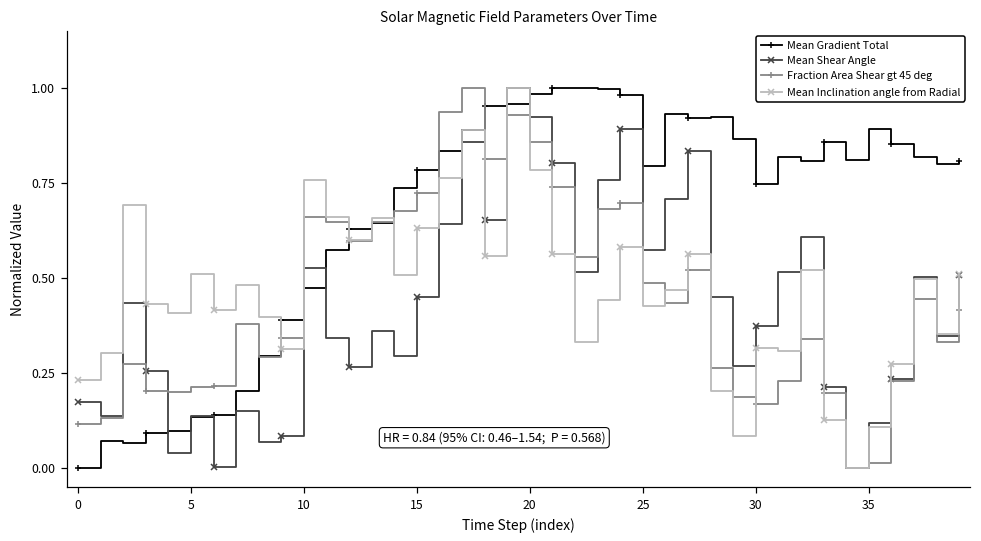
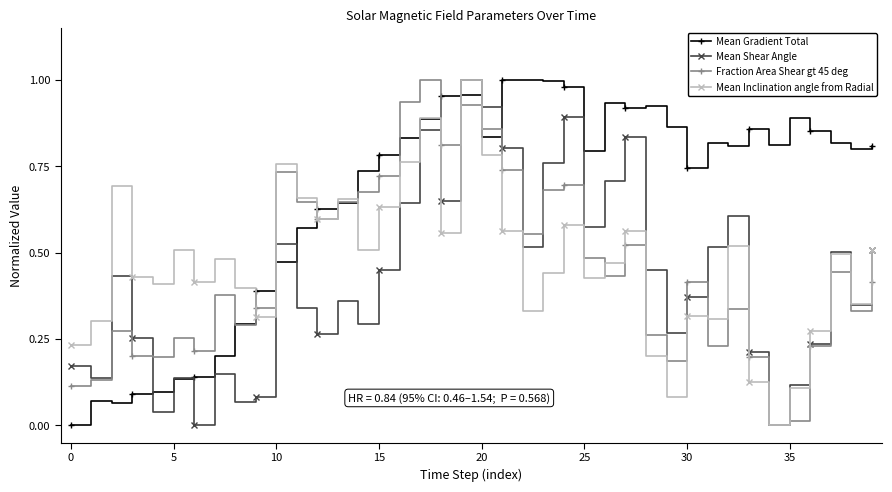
Fraction Area Shear gt 45 deg, 5: 0.21 -> 0.25
Fraction Area Shear gt 45 deg, 10: 0.66 -> 0.73
Mean Gradient Total, 20: 0.98 -> 0.83
Fraction Area Shear gt 45 deg, 30: 0.17 -> 0.41
